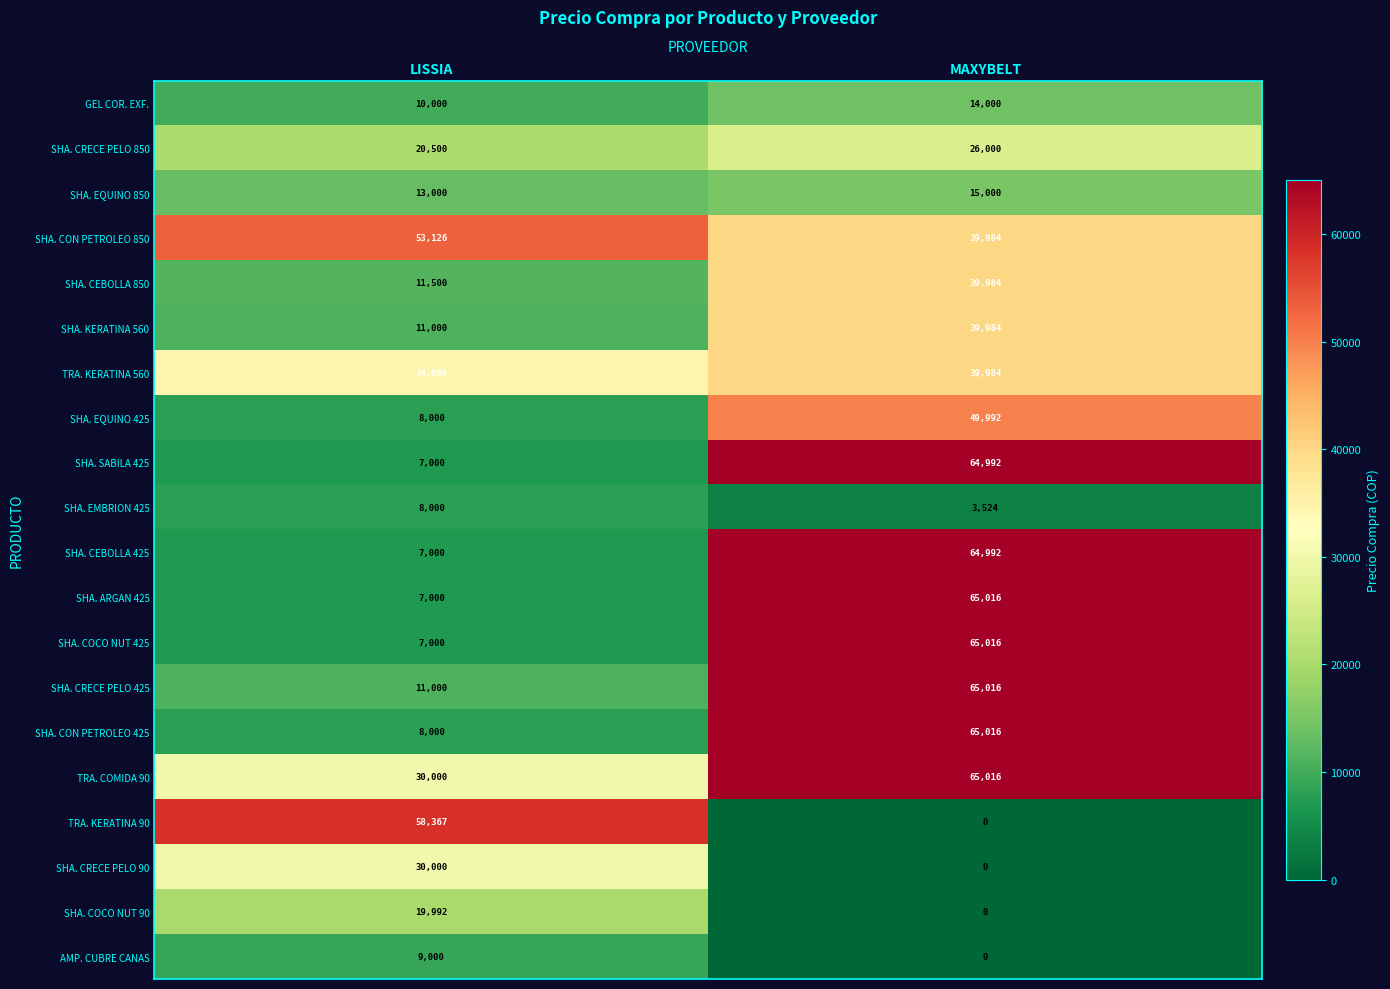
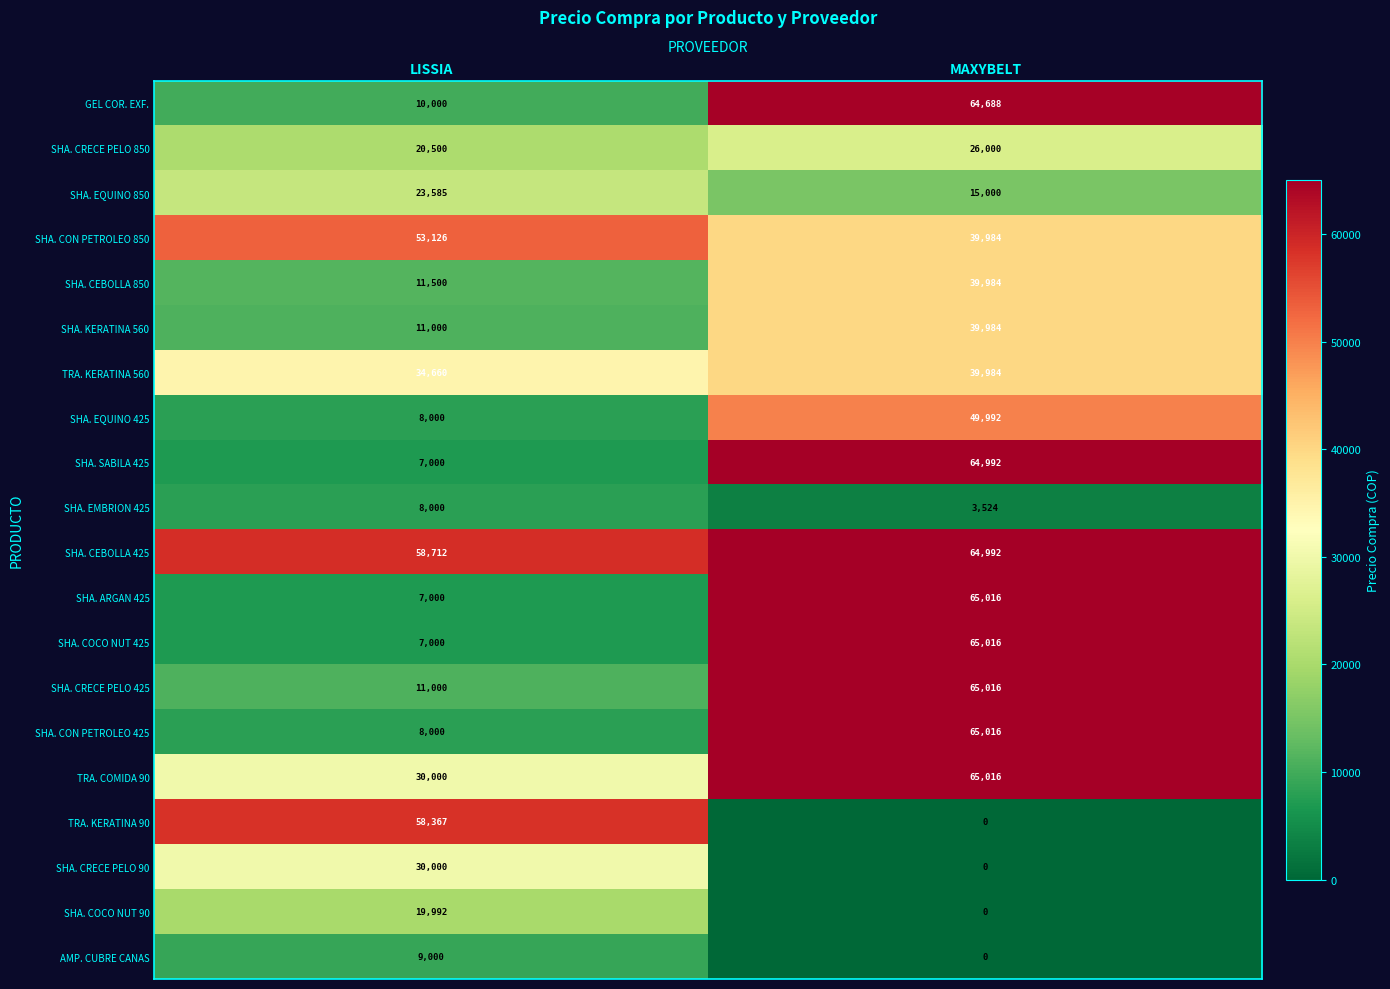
GEL COR. EXF., MAXYBELT: 14,000 -> 64,688
SHA. EQUINO 850, LISSIA: 13,000 -> 23,585
SHA. CEBOLLA 425, LISSIA: 7,000 -> 58,712
